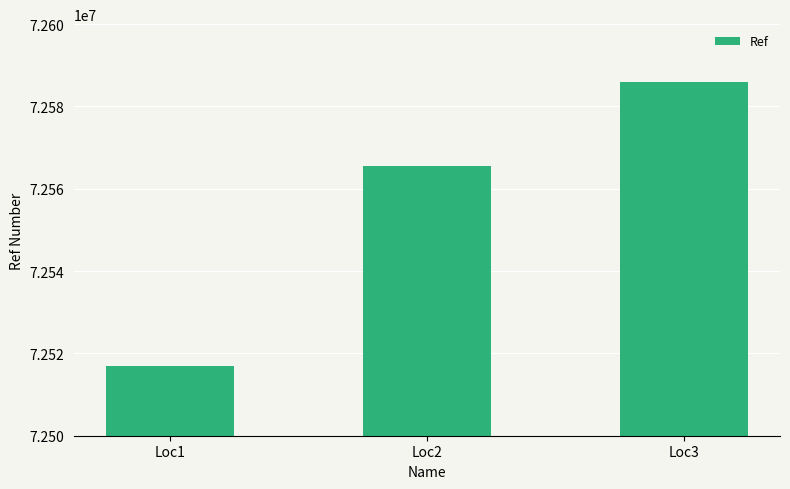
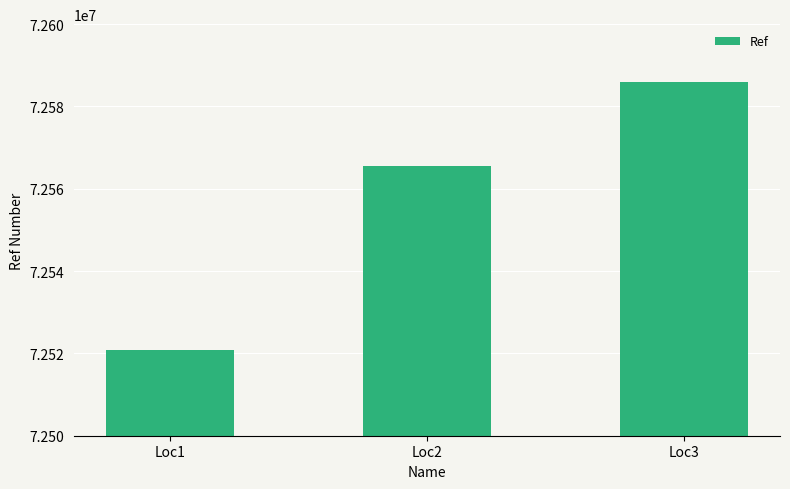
Loc1: 72517000 -> 72521000
